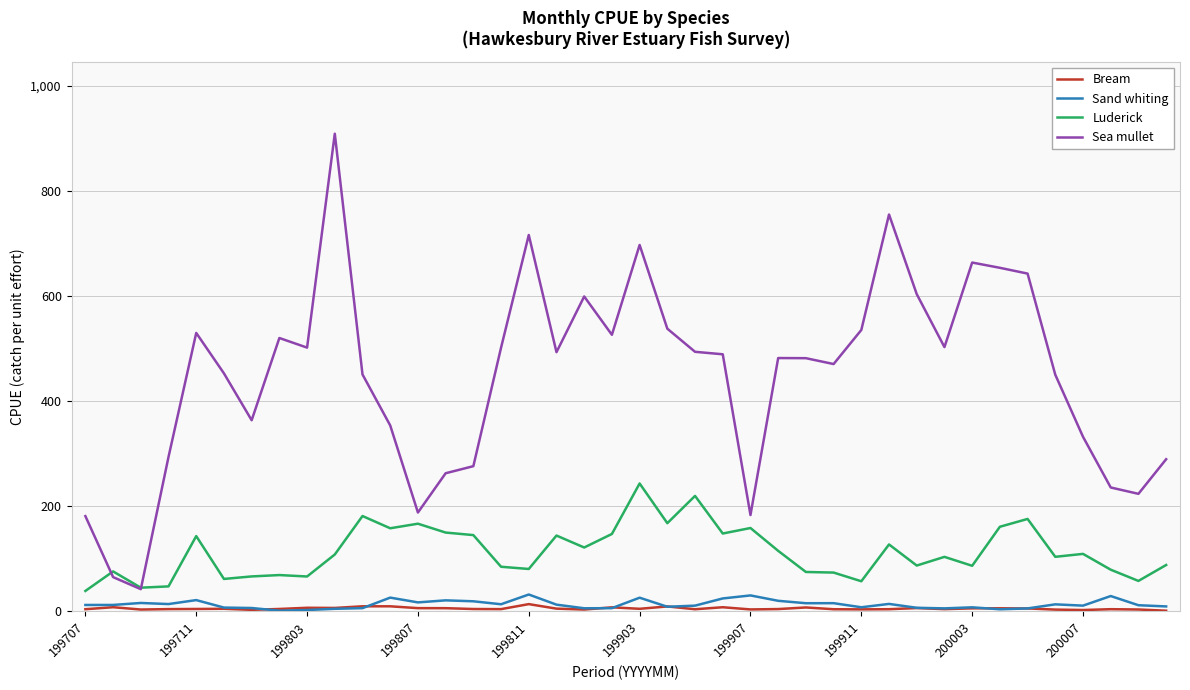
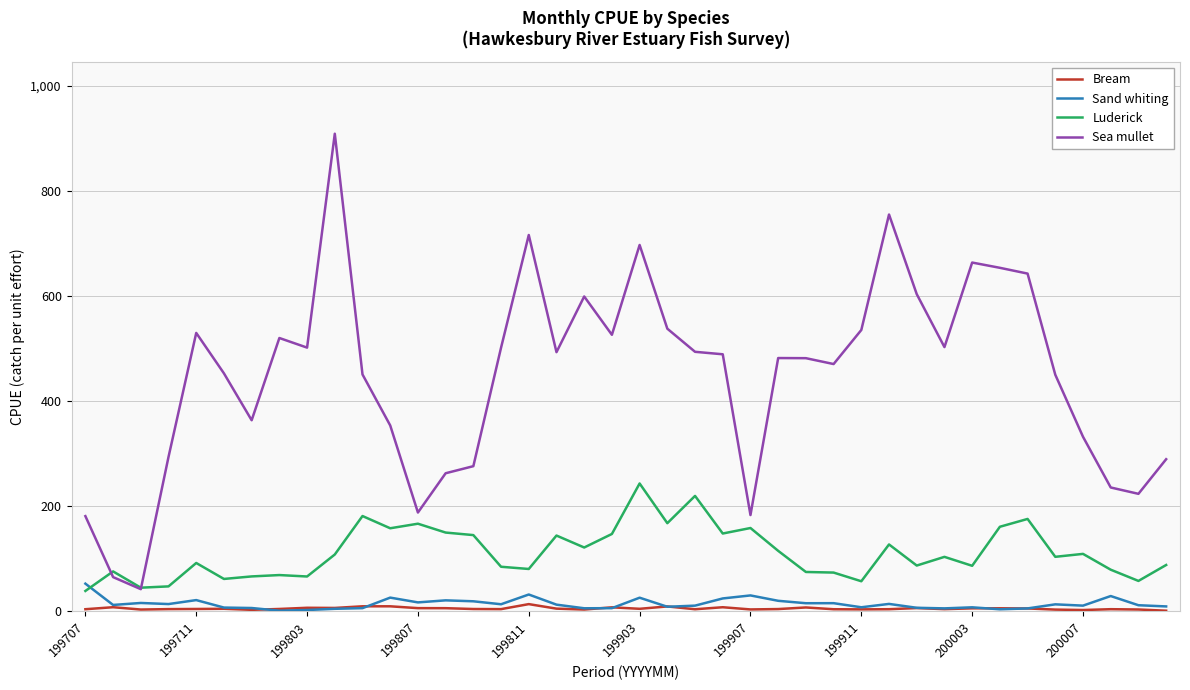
Sand whiting, 199707: 10 -> 50
Luderick, 199711: 140 -> 90
